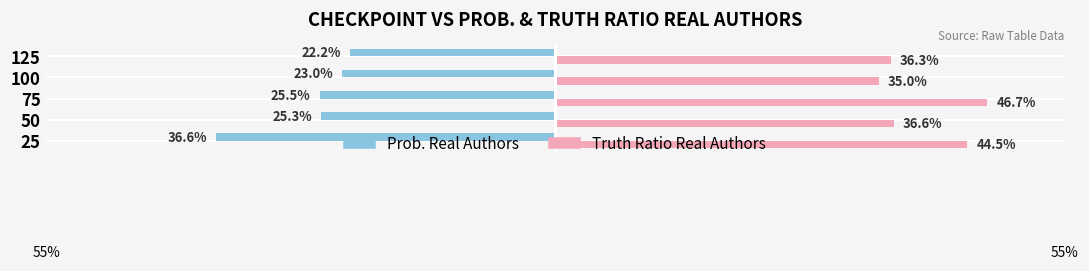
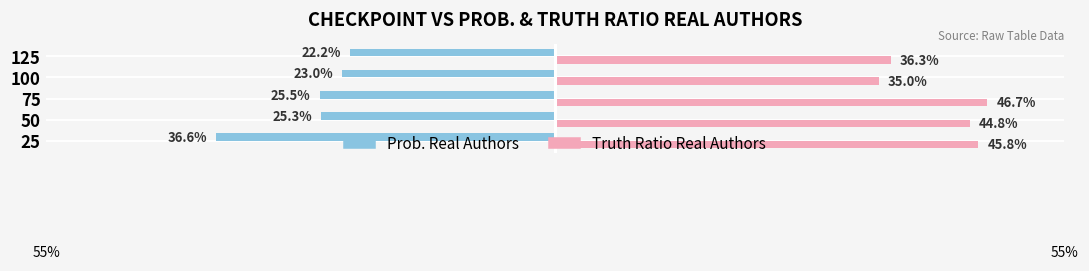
Truth Ratio Real Authors, 50: 36.6% -> 44.8%
Truth Ratio Real Authors, 25: 44.5% -> 45.8%
